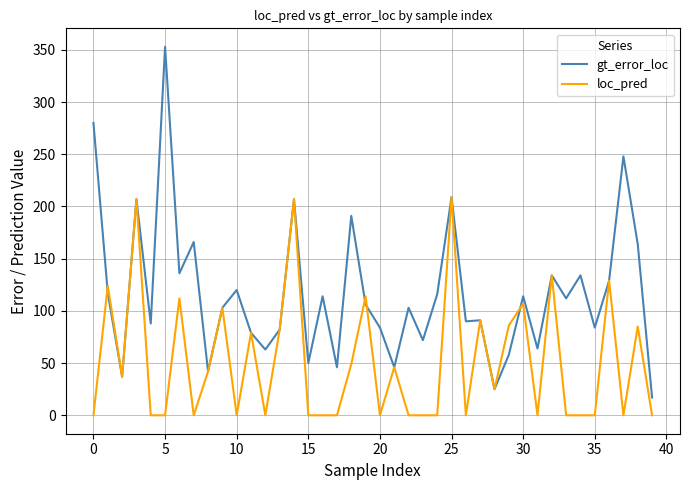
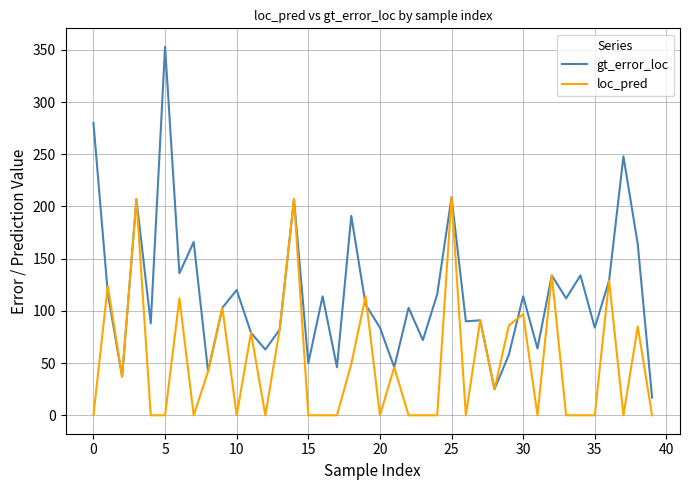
loc_pred, 30: 107 -> 97
